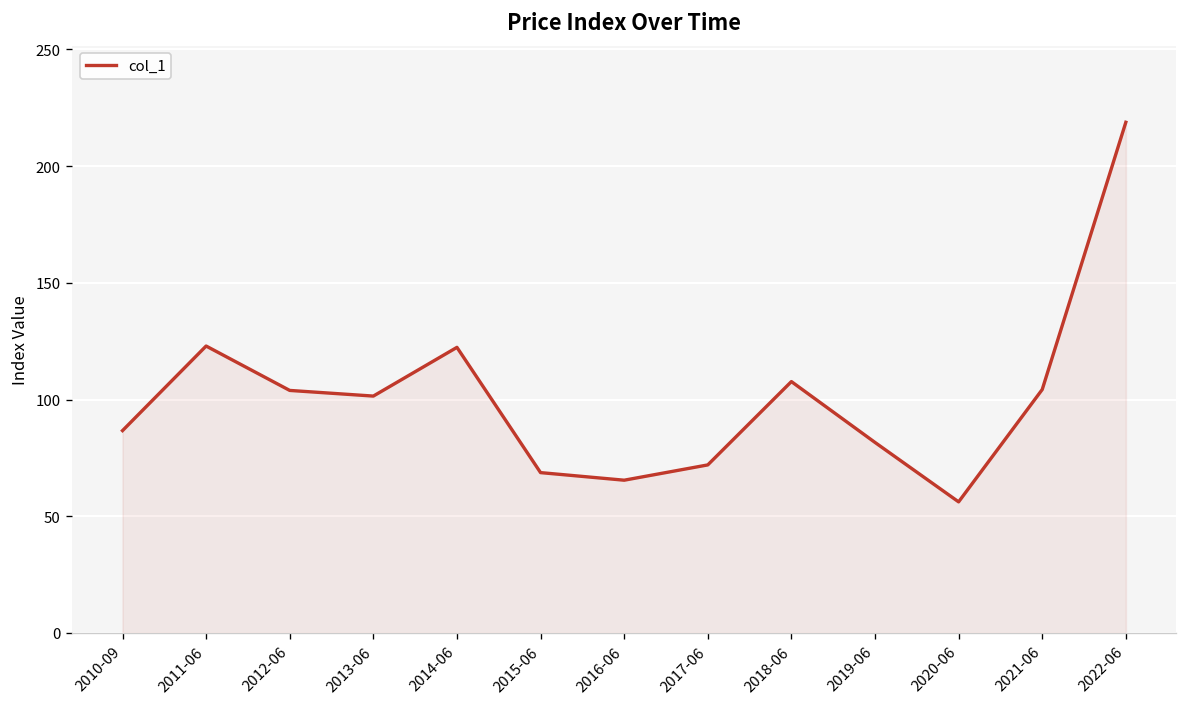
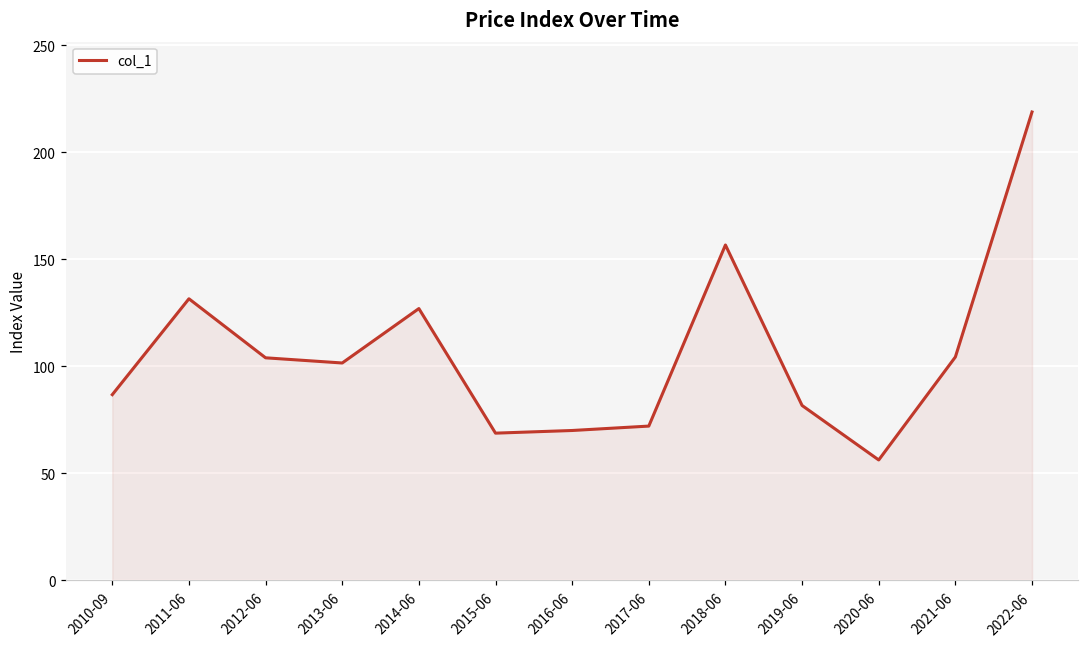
2011-06: 123 -> 131
2014-06: 122 -> 127
2016-06: 65 -> 70
2018-06: 108 -> 157
